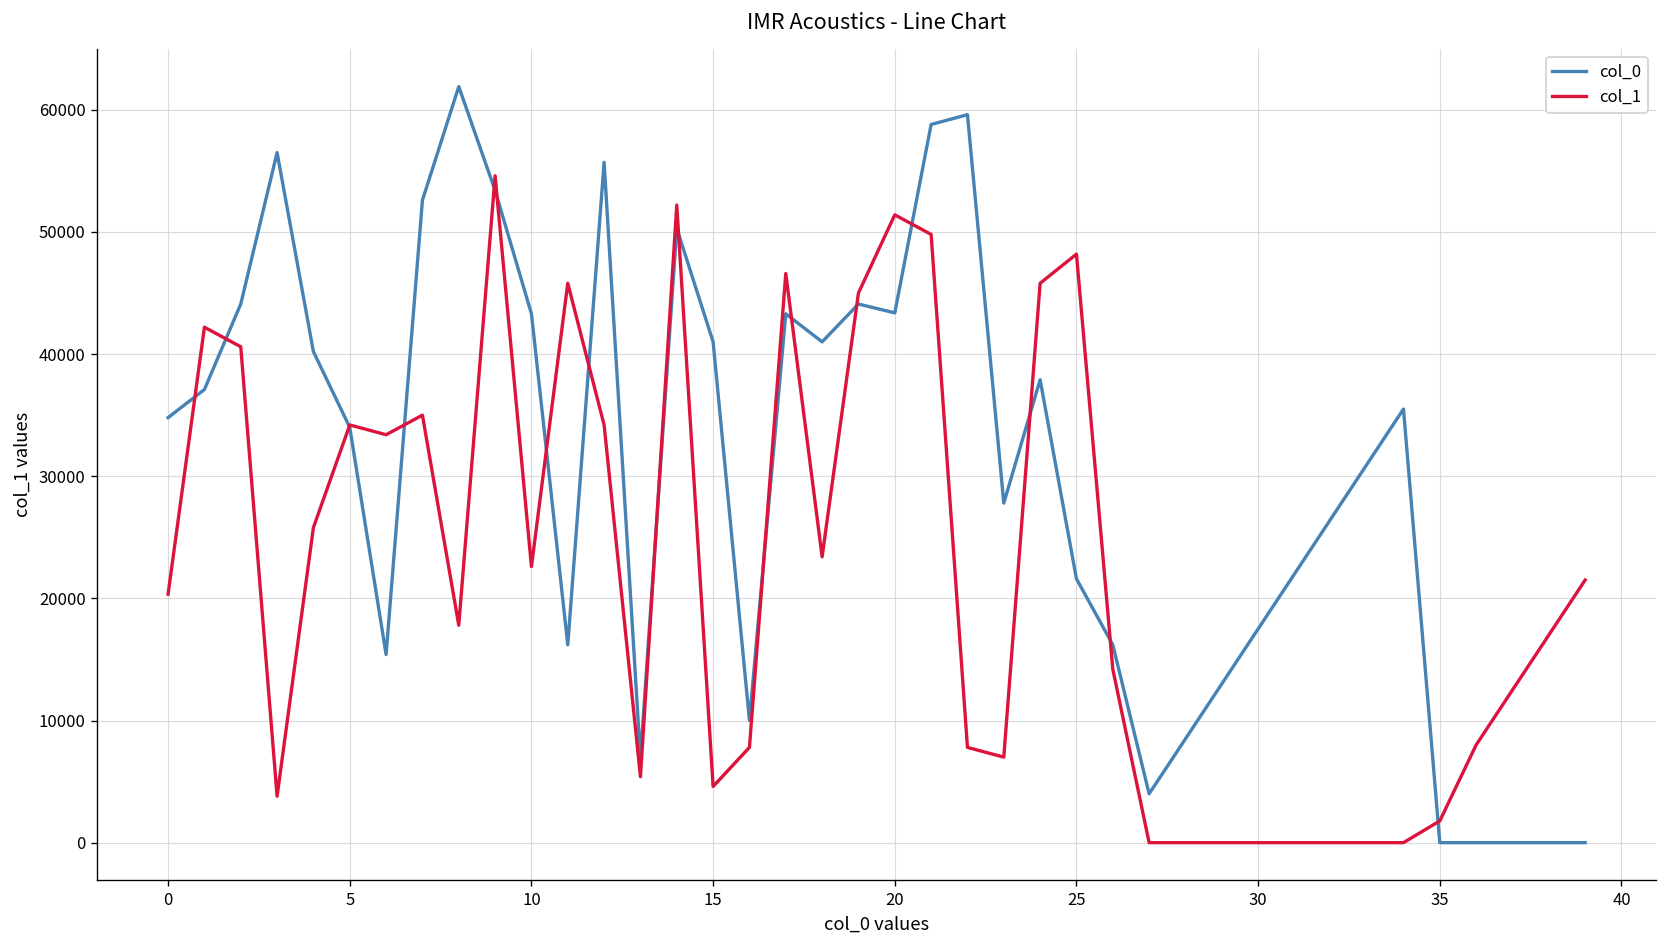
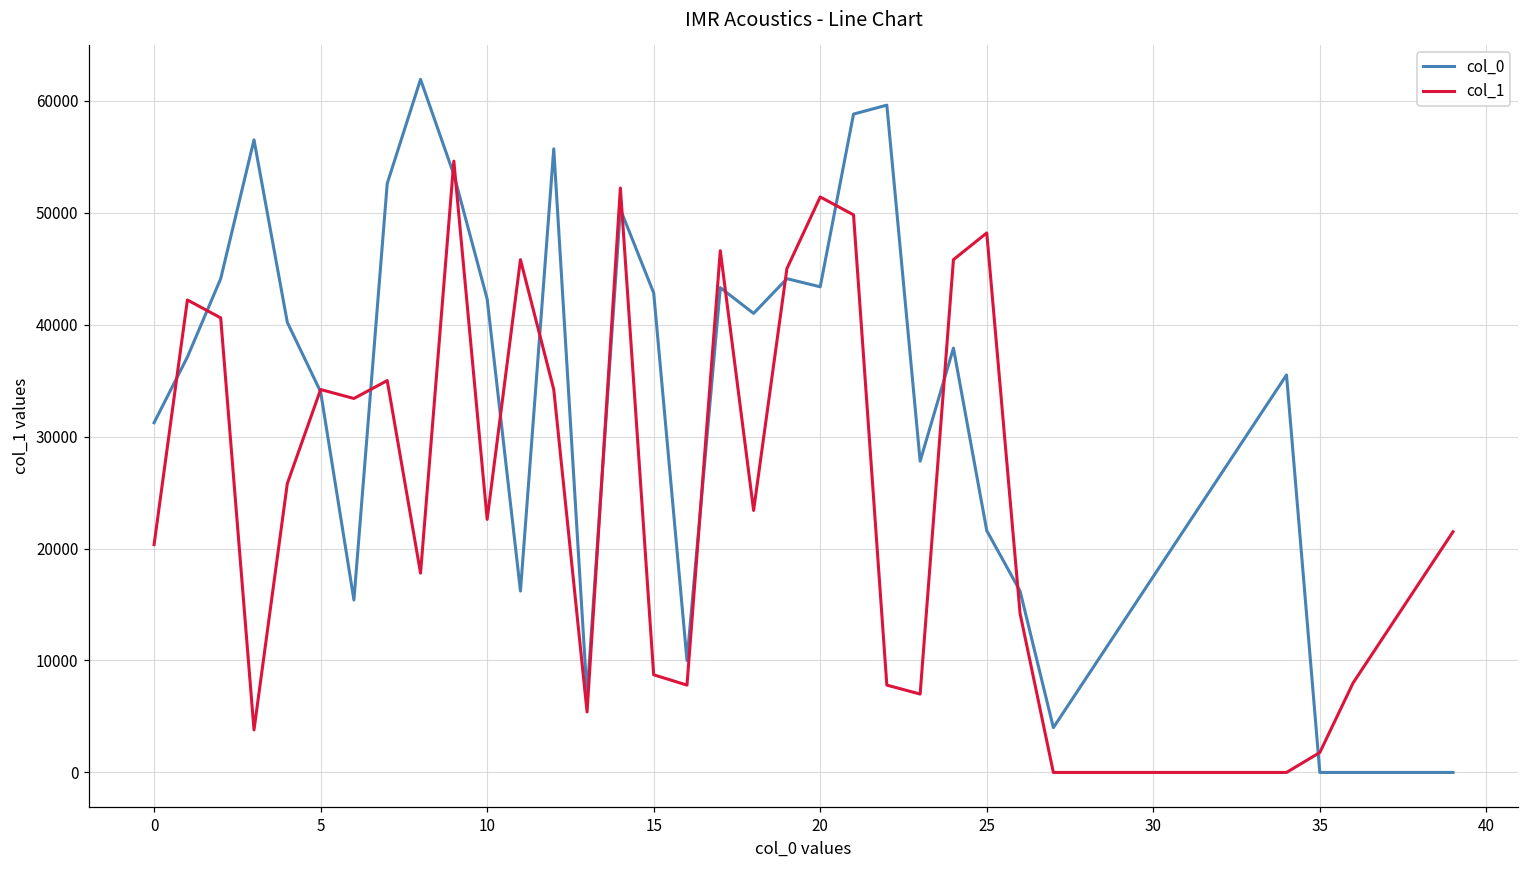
col_0, 0: 34800 -> 31200
col_0, 10: 43300 -> 42300
col_0, 15: 41000 -> 42800
col_1, 15: 4600 -> 8700
